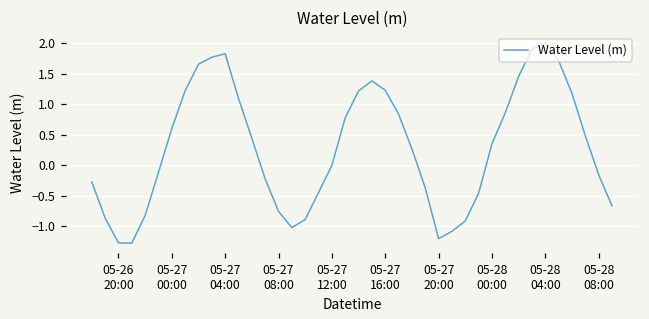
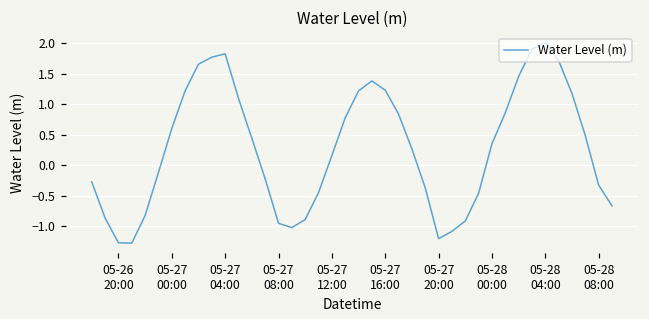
05-27 08:00: -0.8 -> -0.9
05-27 12:00: 0.0 -> 0.2
05-28 08:00: -0.2 -> -0.3
